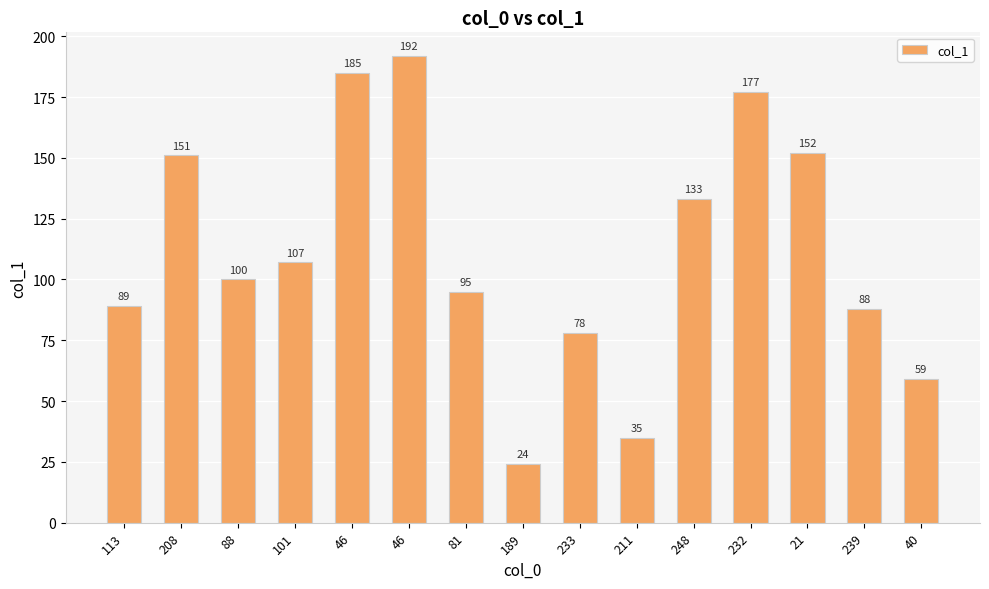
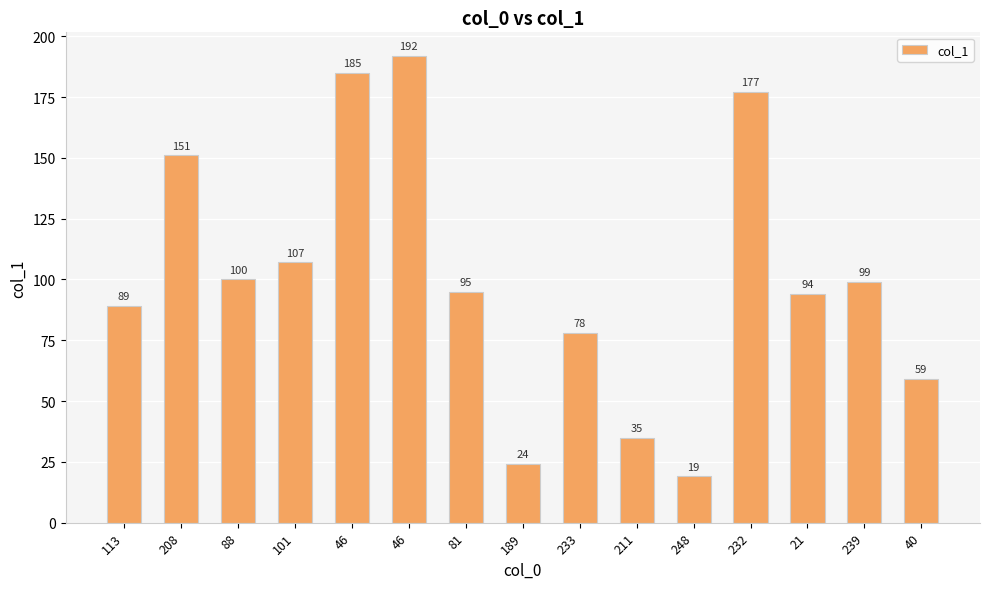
248: 133 -> 19
21: 152 -> 94
239: 88 -> 99
